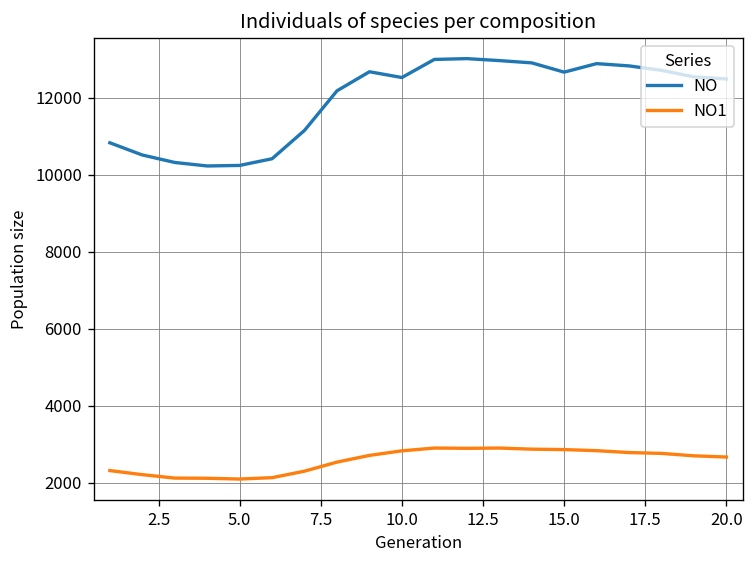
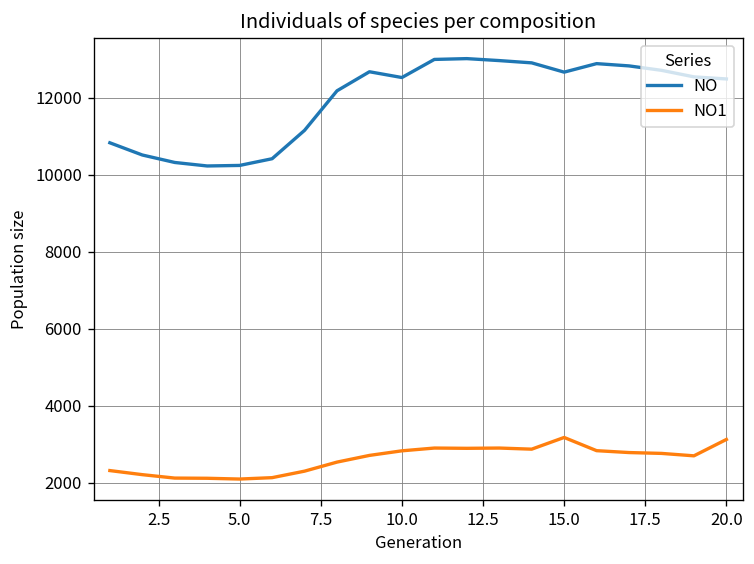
NO1, 15.0: 2900 -> 3200
NO1, 20.0: 2700 -> 3100
